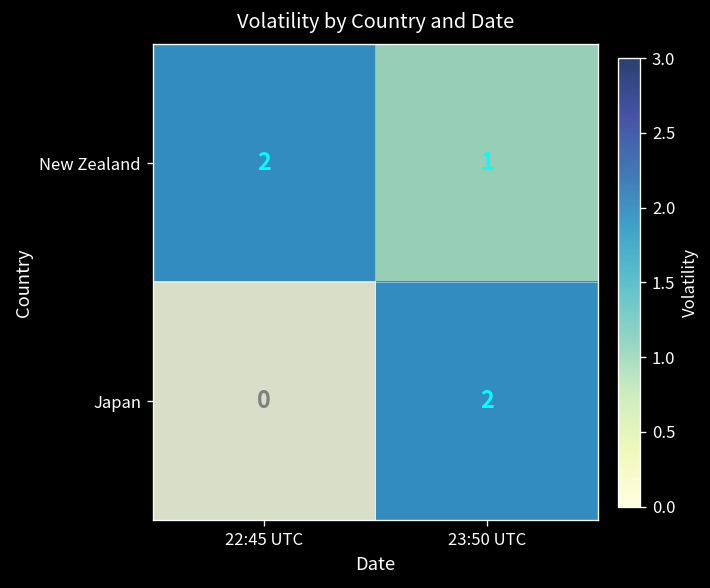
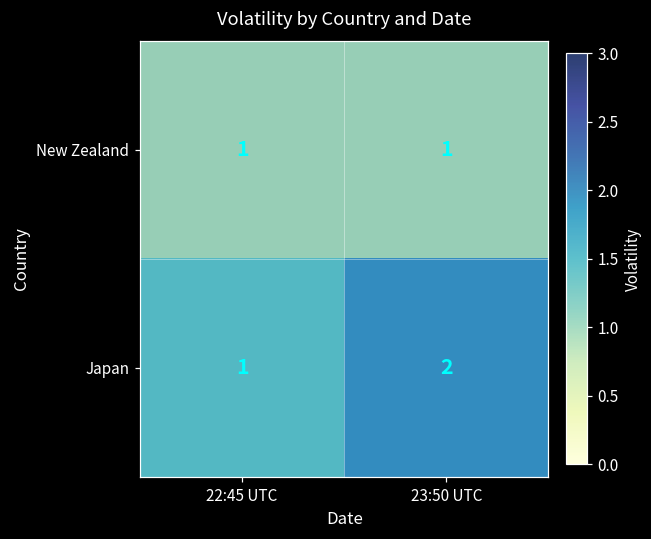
New Zealand, 22:45 UTC: 2 -> 1
Japan, 22:45 UTC: 0 -> 1
